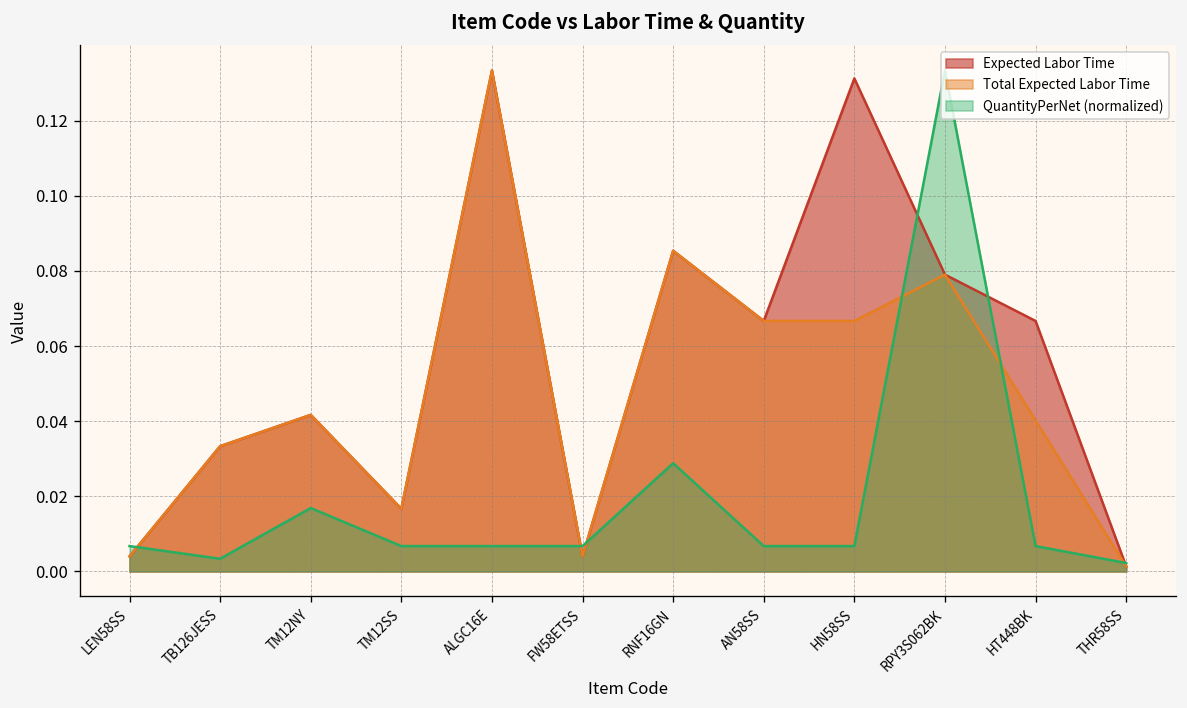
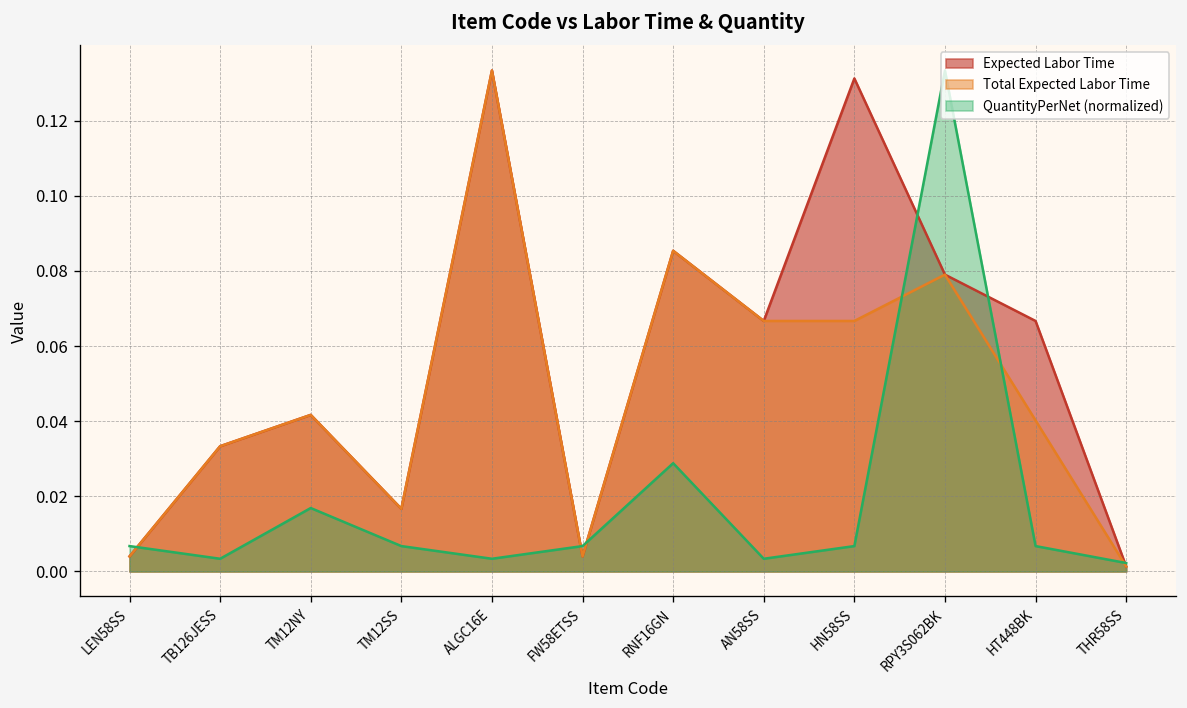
QuantityPerNet (normalized), ALGC16E: 0.007 -> 0.003
QuantityPerNet (normalized), AN58SS: 0.007 -> 0.003
